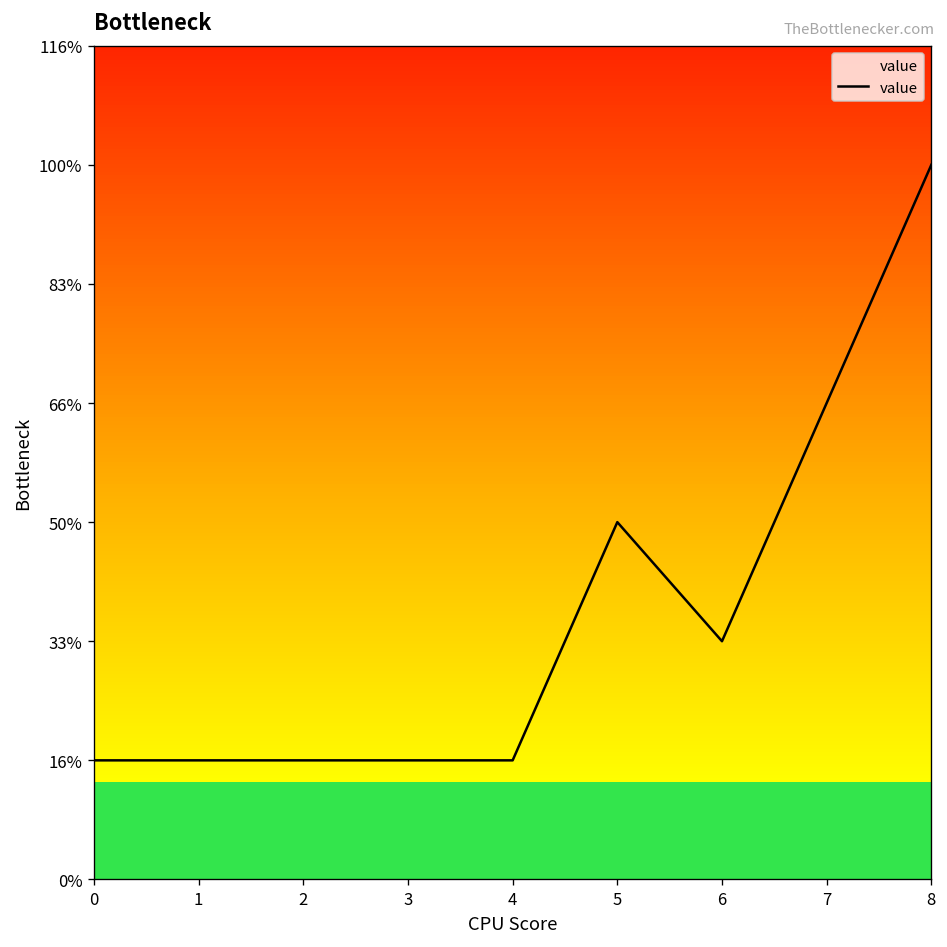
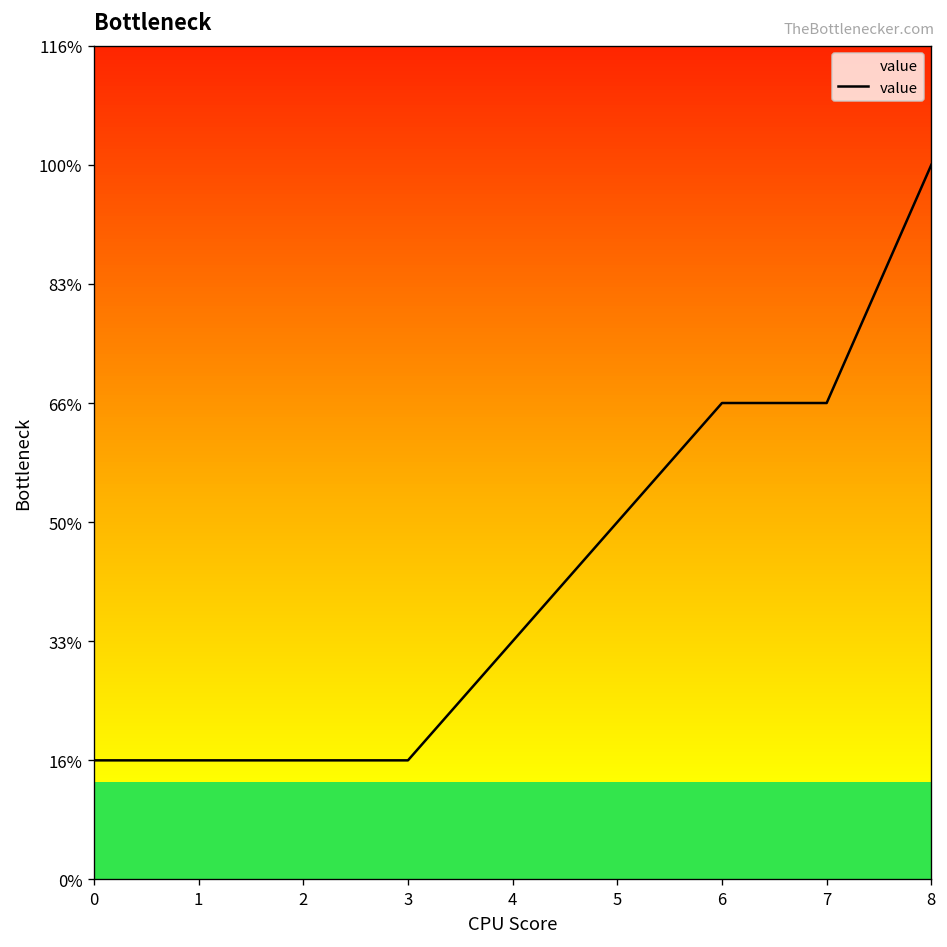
4: 17% -> 33%
6: 33% -> 66%
